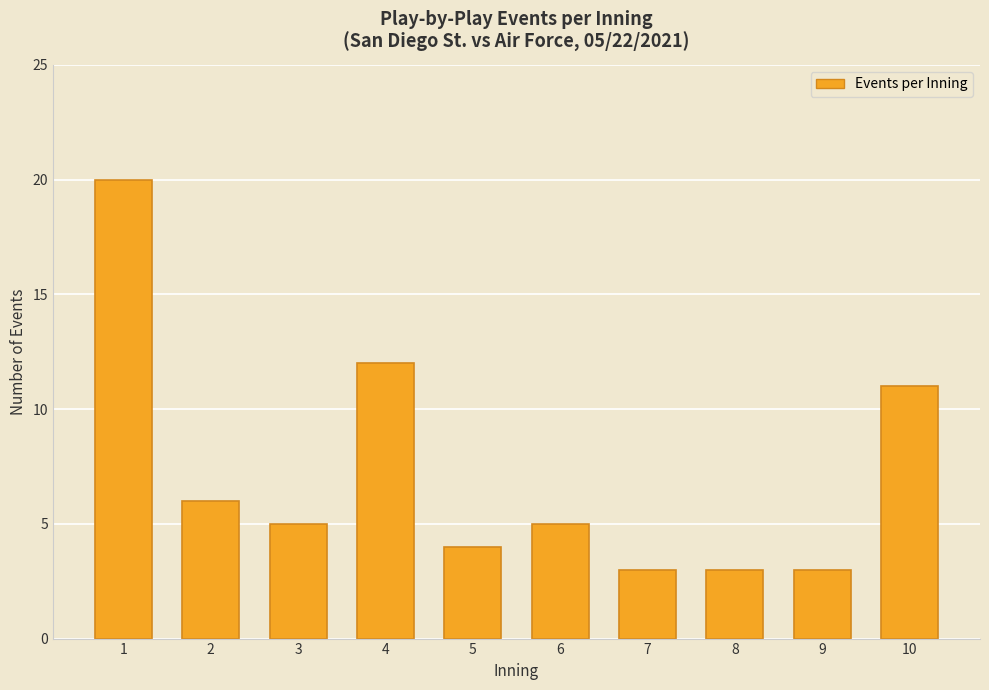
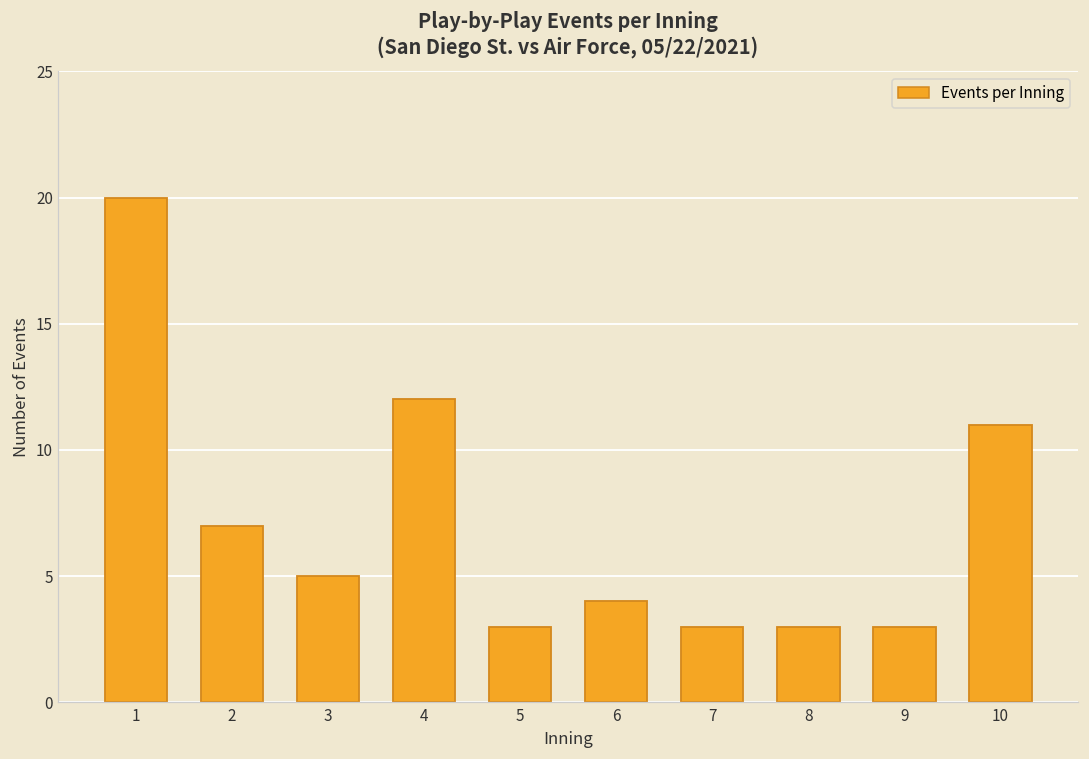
2: 6 -> 7
5: 4 -> 3
6: 5 -> 4
